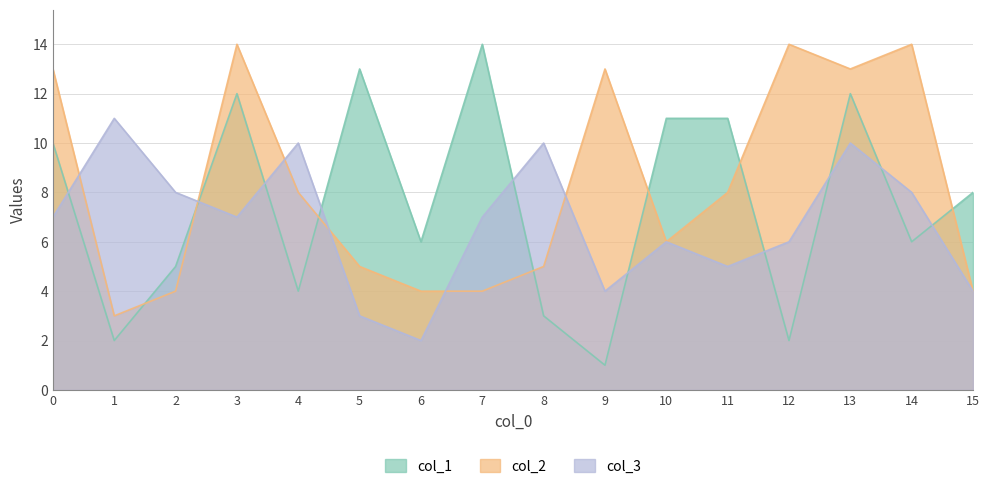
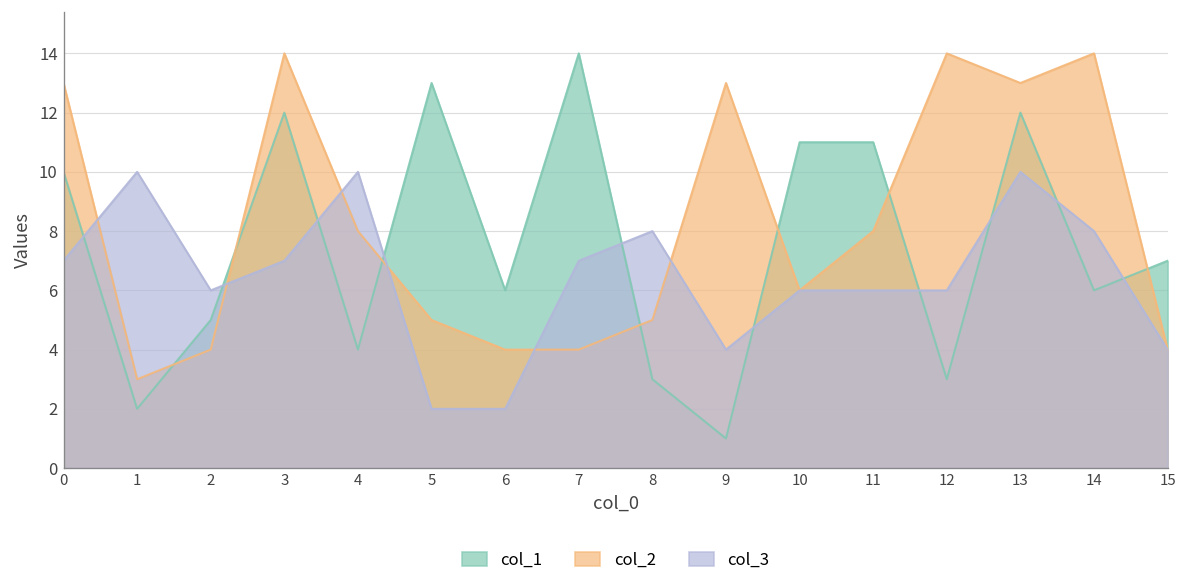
col_3, 1: 11 -> 10
col_3, 2: 8 -> 6
col_3, 5: 3 -> 2
col_3, 8: 10 -> 8
col_3, 11: 5 -> 6
col_1, 12: 2 -> 3
col_1, 15: 8 -> 7
